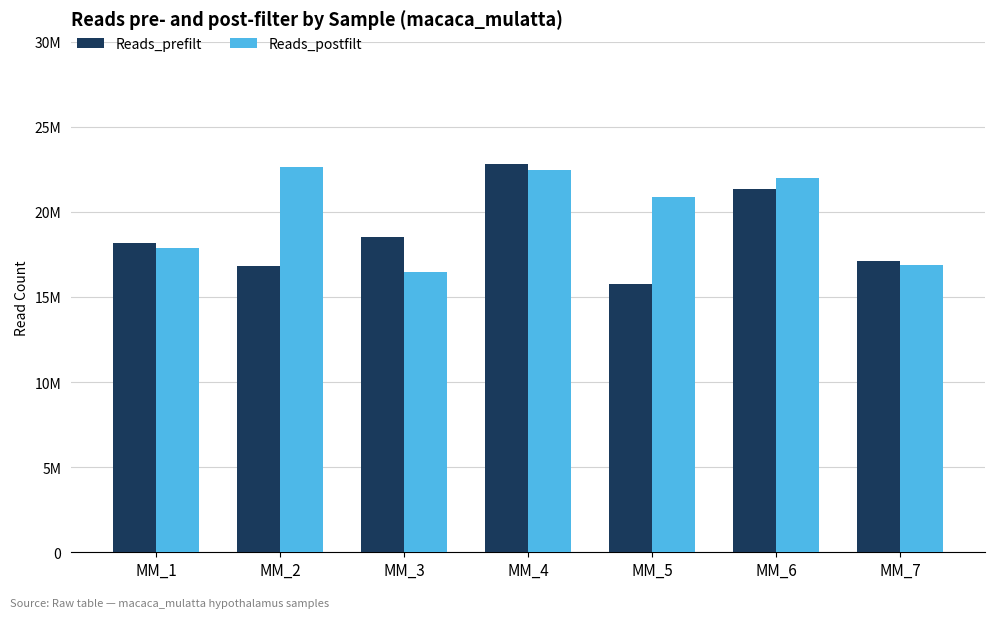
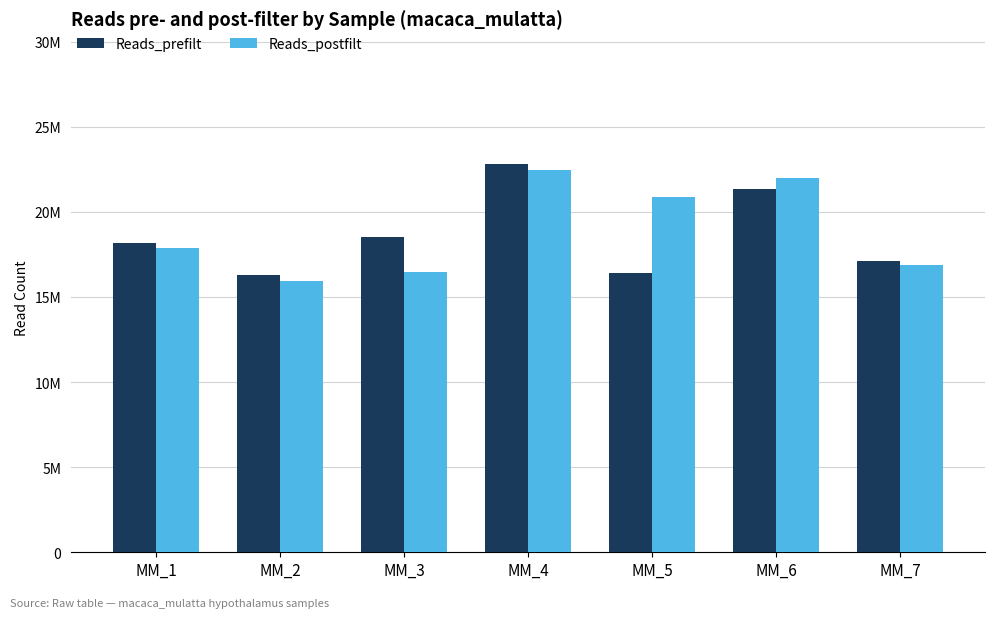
Reads_prefilt, MM_2: 16800000 -> 16300000
Reads_postfilt, MM_2: 22600000 -> 16000000
Reads_prefilt, MM_5: 15700000 -> 16400000
